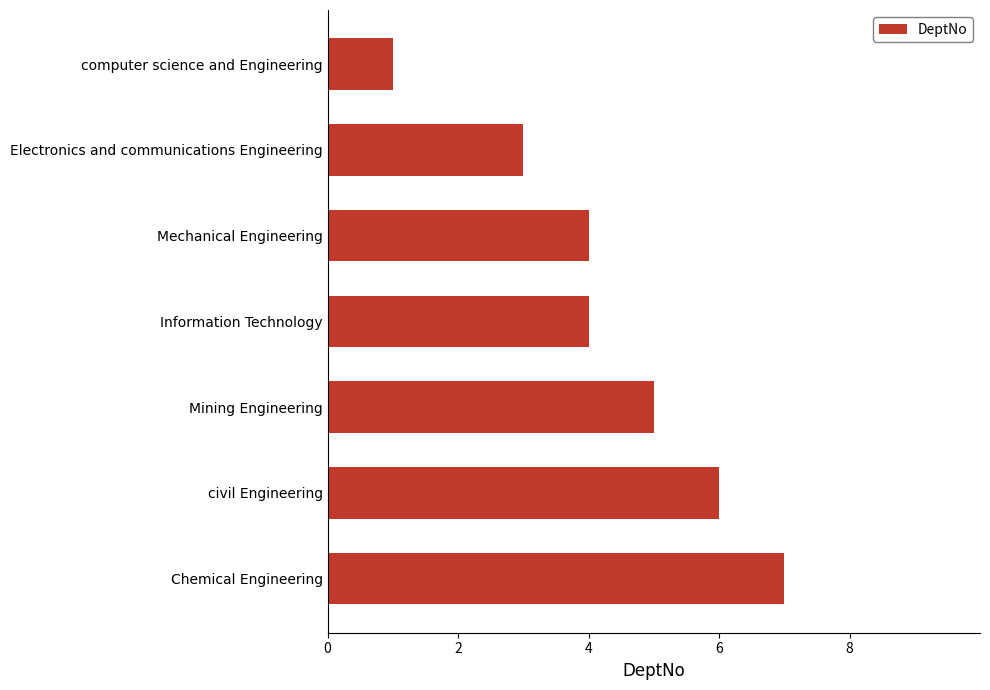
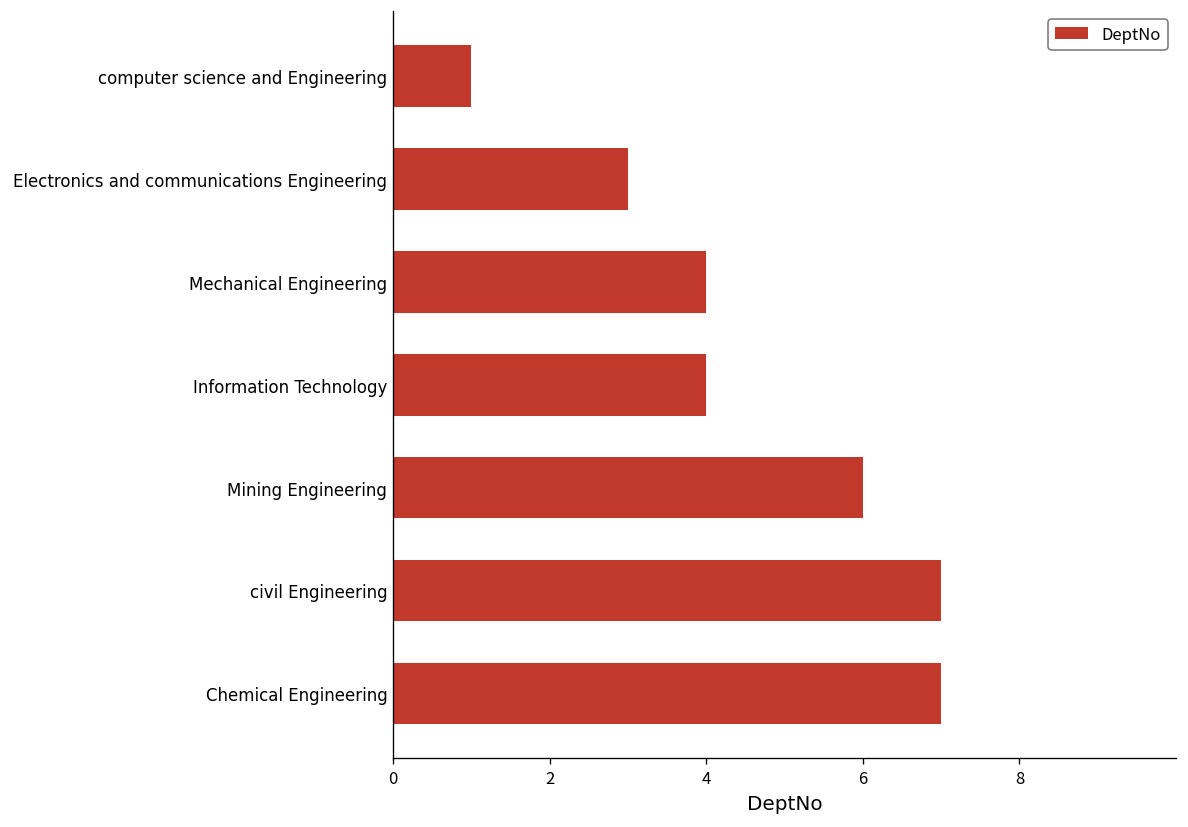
Mining Engineering: 5 -> 6
civil Engineering: 6 -> 7
